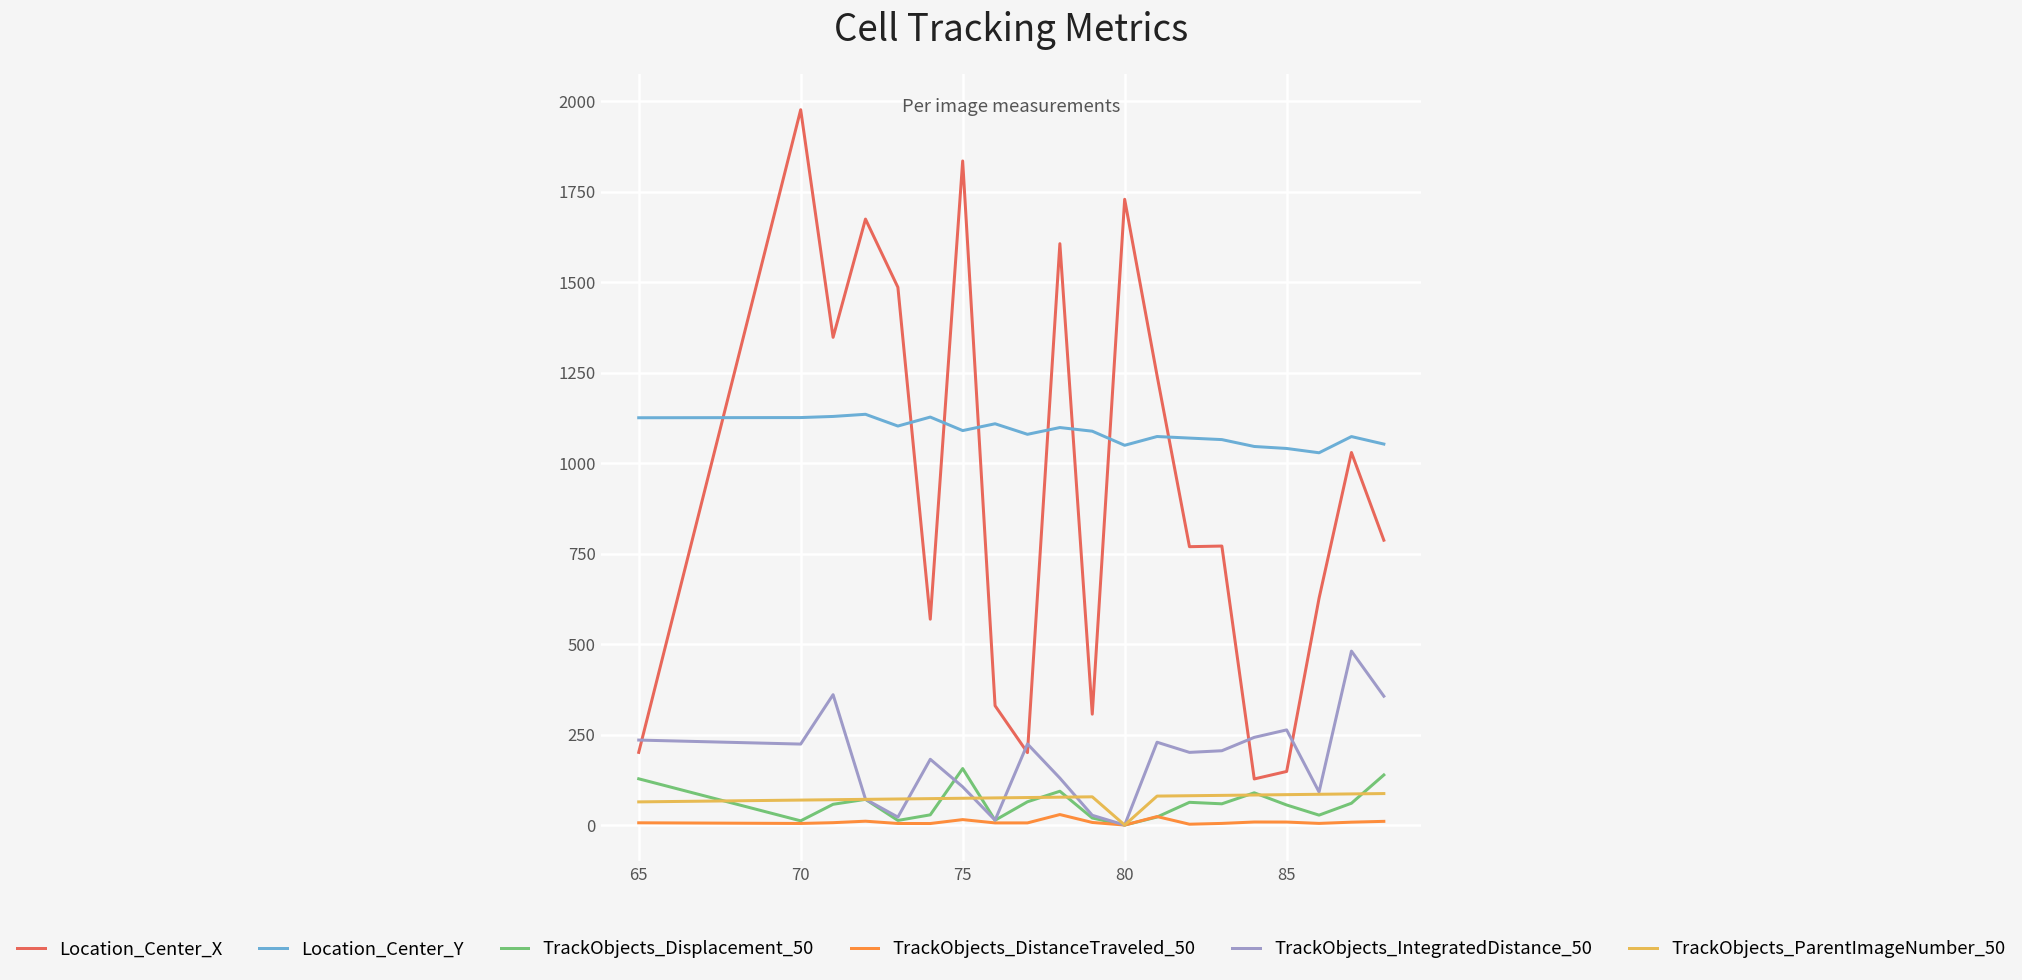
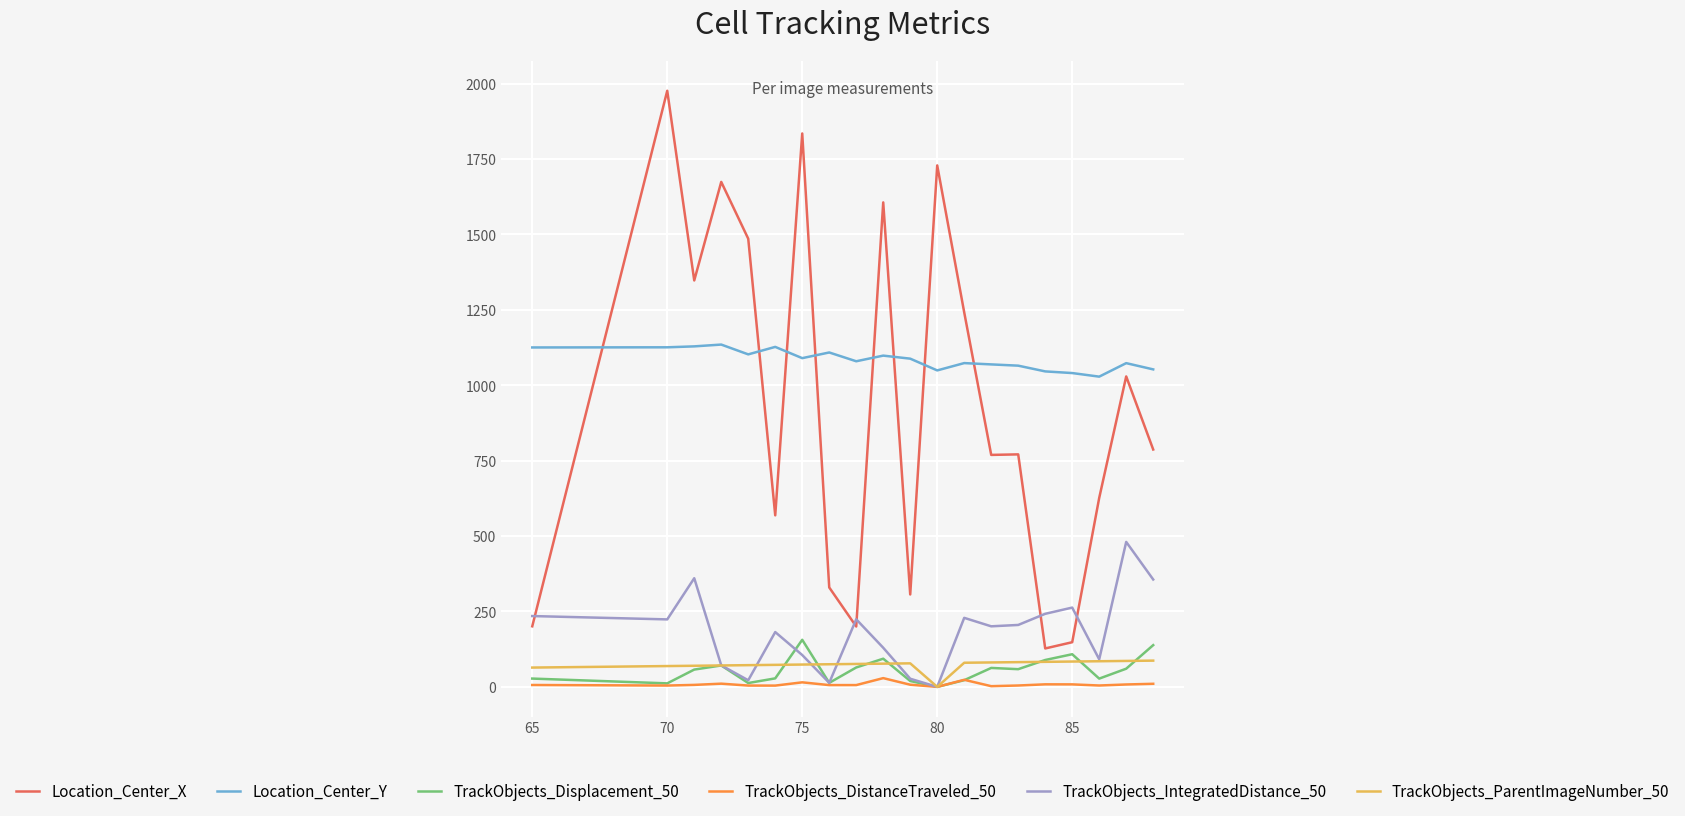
TrackObjects_Displacement_50, 65: 130 -> 30
TrackObjects_Displacement_50, 85: 60 -> 110
